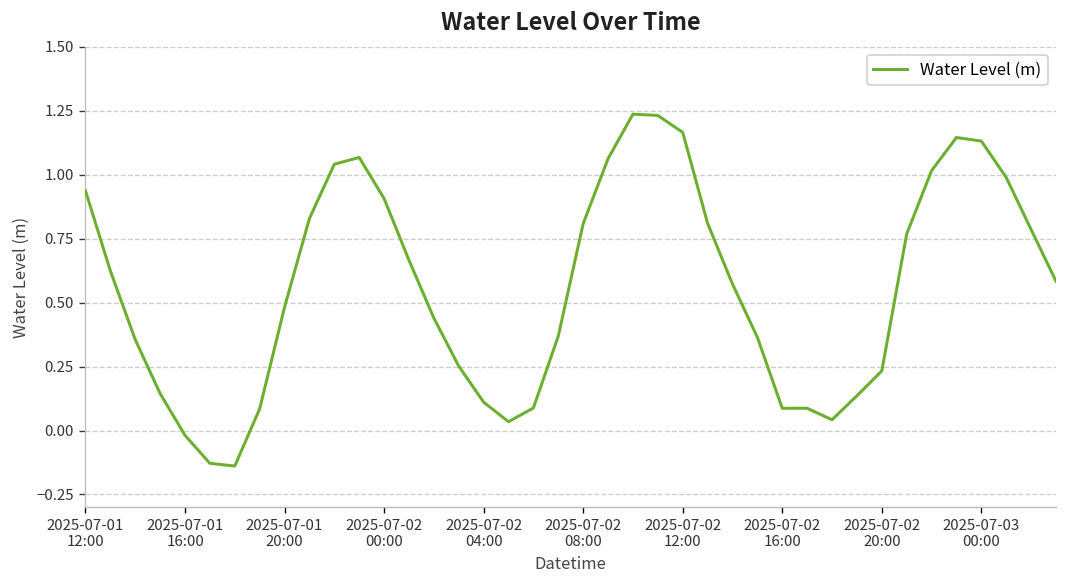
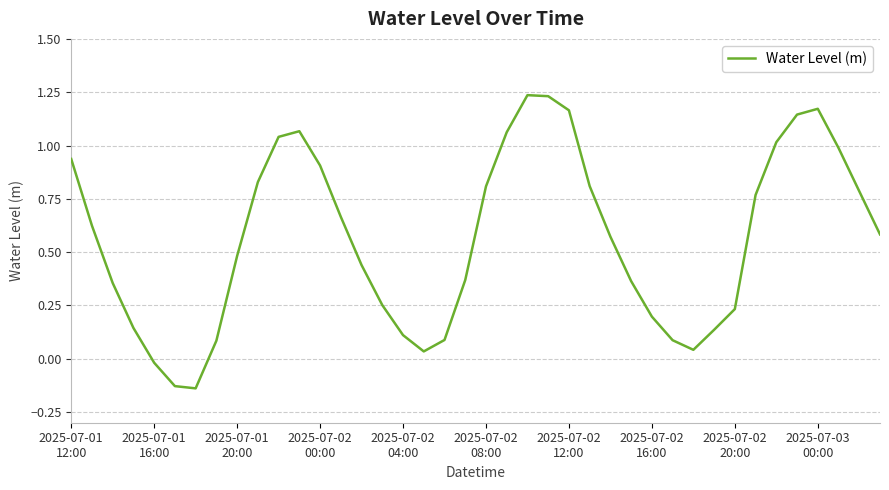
2025-07-02 16:00: 0.09 -> 0.20
2025-07-03 00:00: 1.13 -> 1.17
